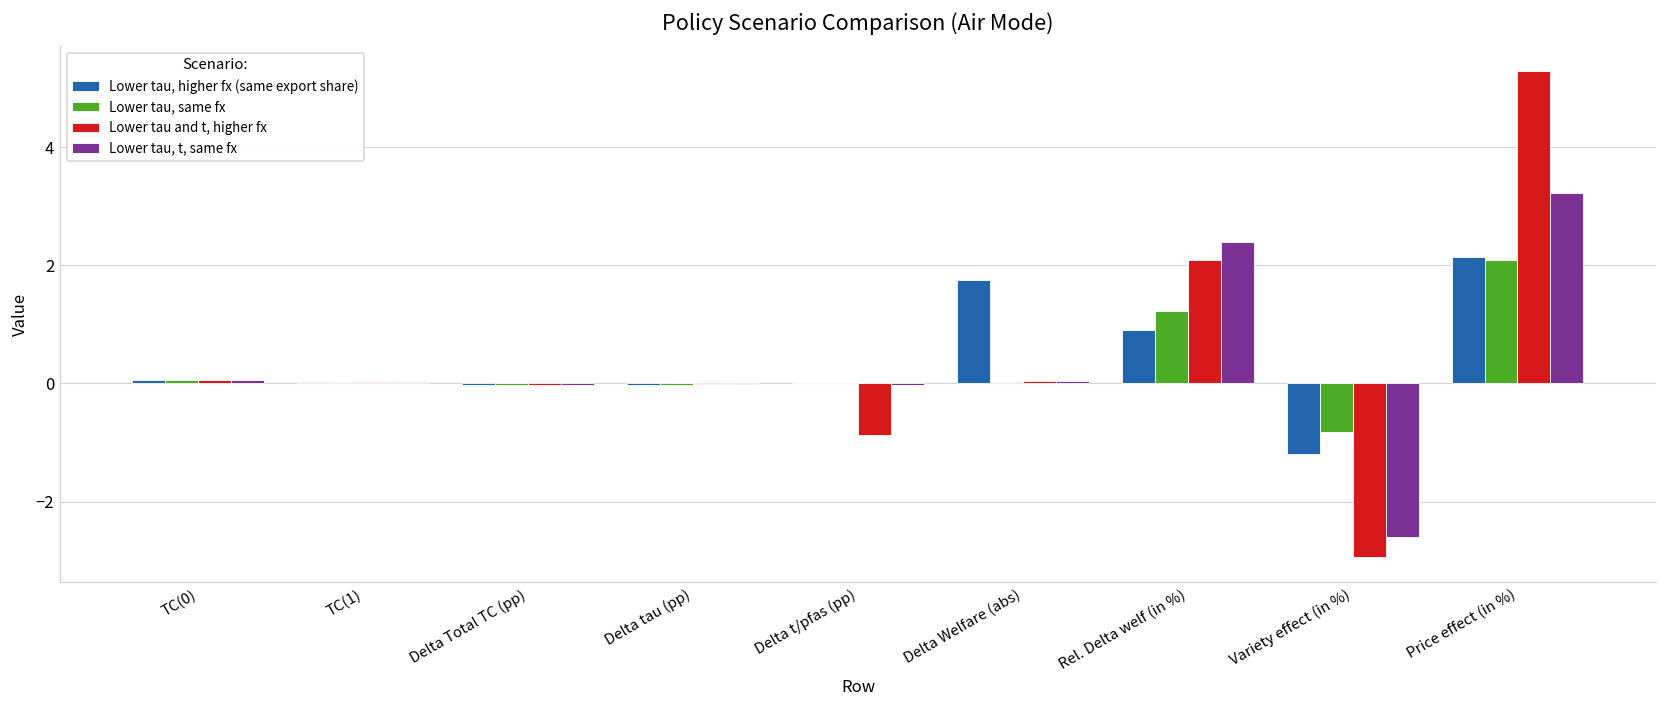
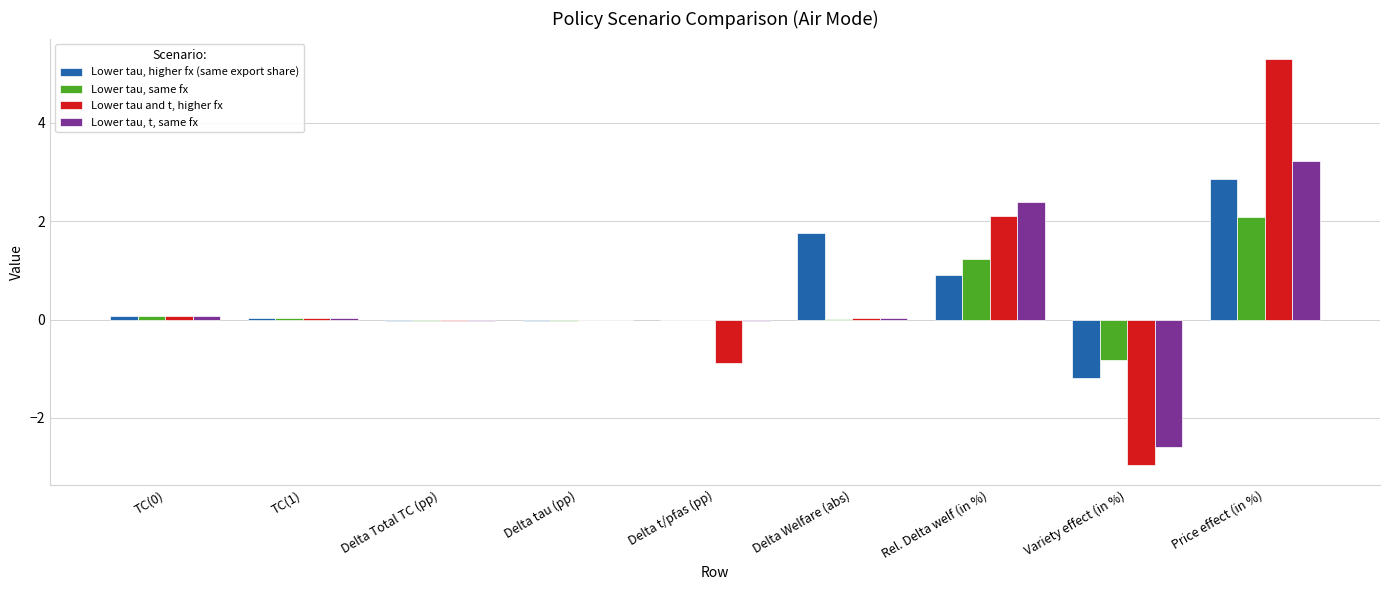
Lower tau, higher fx (same export share), Price effect (in %): 2.1 -> 2.9
